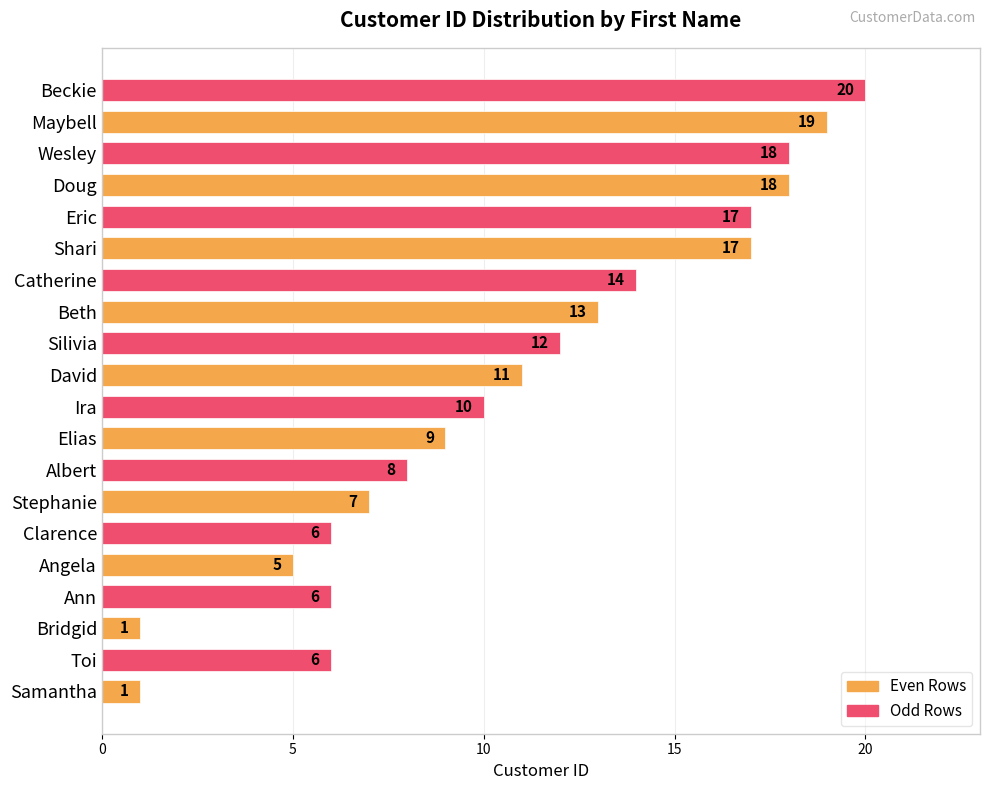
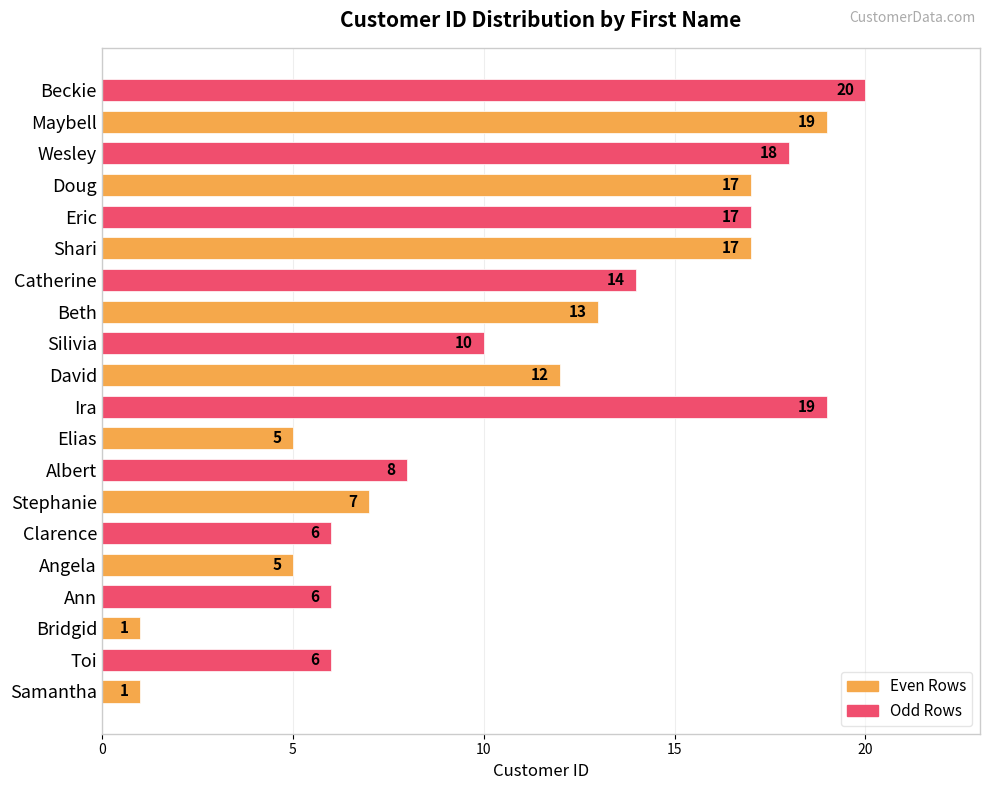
Doug: 18 -> 17
Silivia: 12 -> 10
David: 11 -> 12
Ira: 10 -> 19
Elias: 9 -> 5
